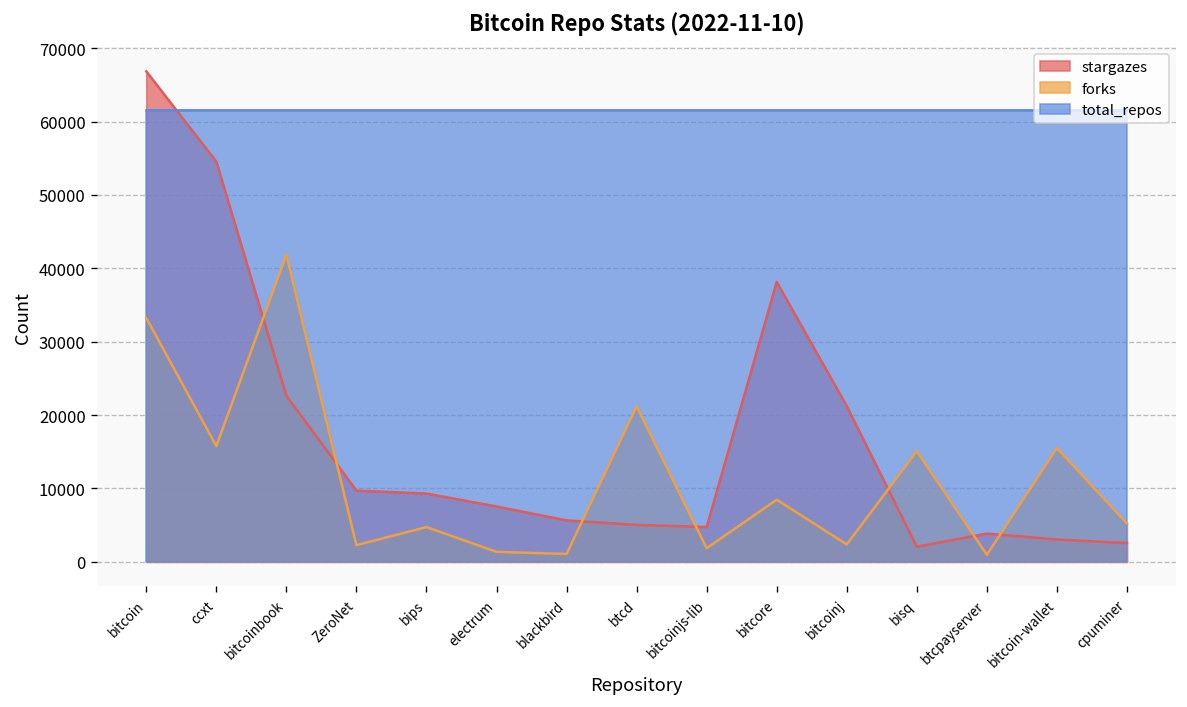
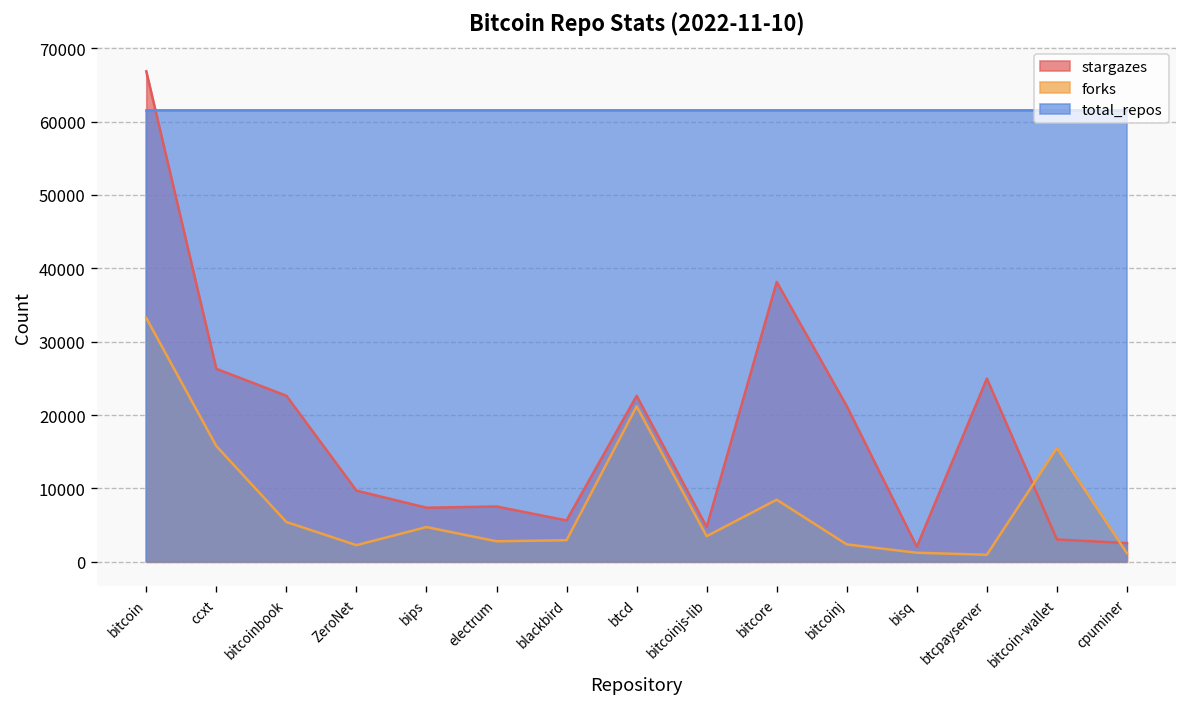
stargazes, ccxt: 55000 -> 26000
forks, bitcoinbook: 42000 -> 5000
stargazes, bips: 9000 -> 7000
forks, electrum: 1000 -> 3000
forks, blackbird: 1000 -> 3000
stargazes, btcd: 5000 -> 23000
forks, bitcoinjs-lib: 2000 -> 3000
forks, bisq: 15000 -> 1000
stargazes, btcpayserver: 4000 -> 25000
forks, cpuminer: 5000 -> 1000
